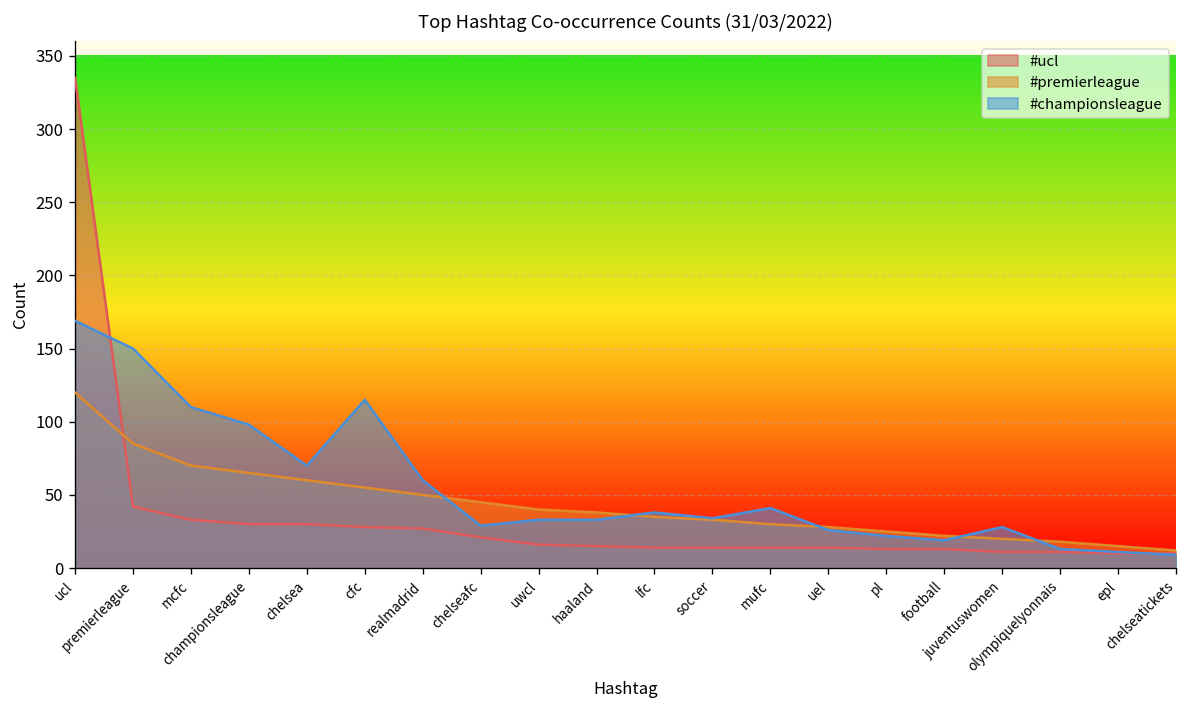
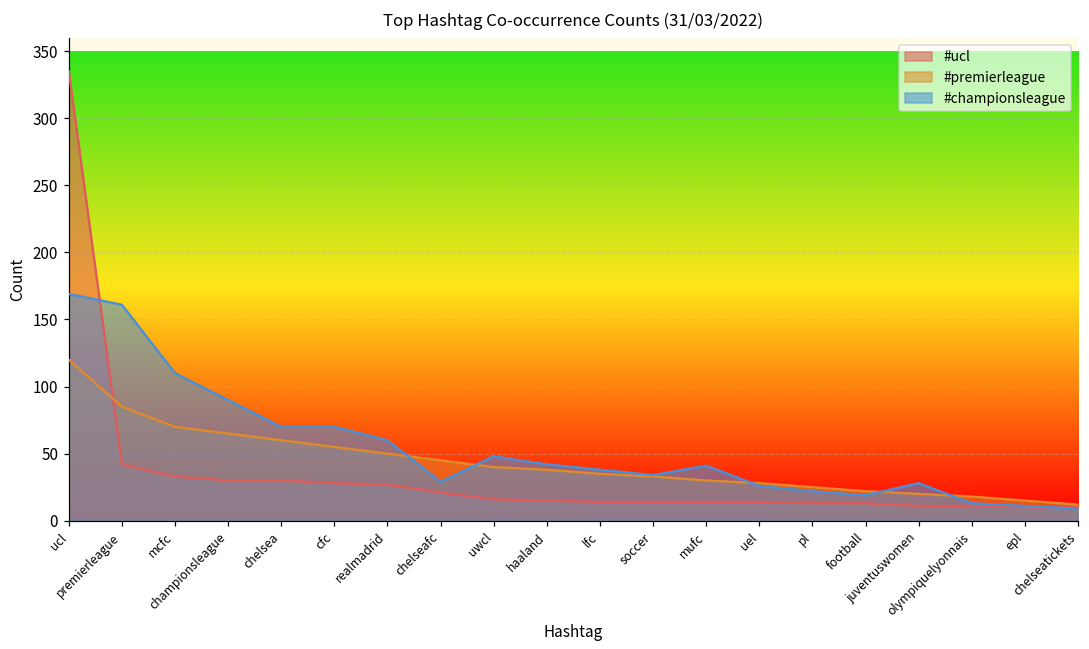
#championsleague, premierleague: 150 -> 161
#championsleague, championsleague: 98 -> 90
#championsleague, cfc: 115 -> 70
#championsleague, uwcl: 33 -> 48
#championsleague, haaland: 33 -> 42
